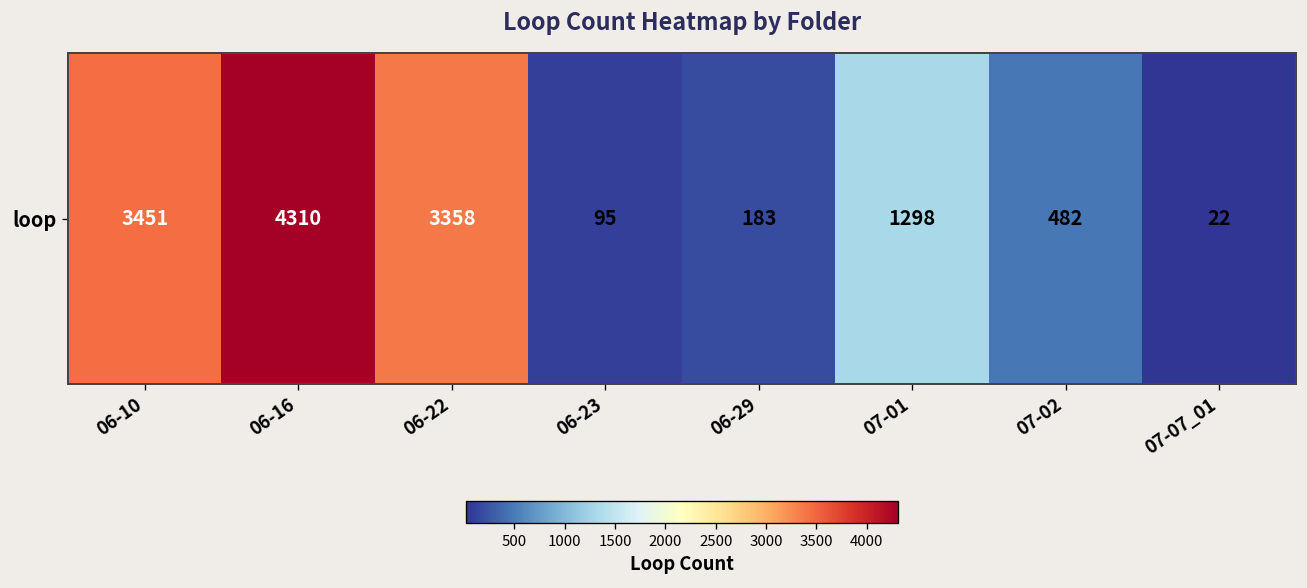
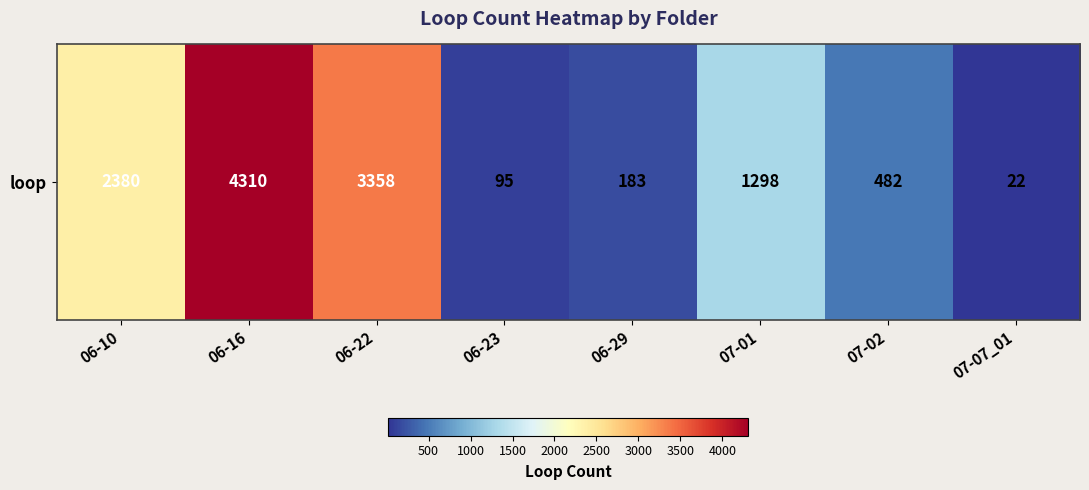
loop, 06-10: 3451 -> 2380
